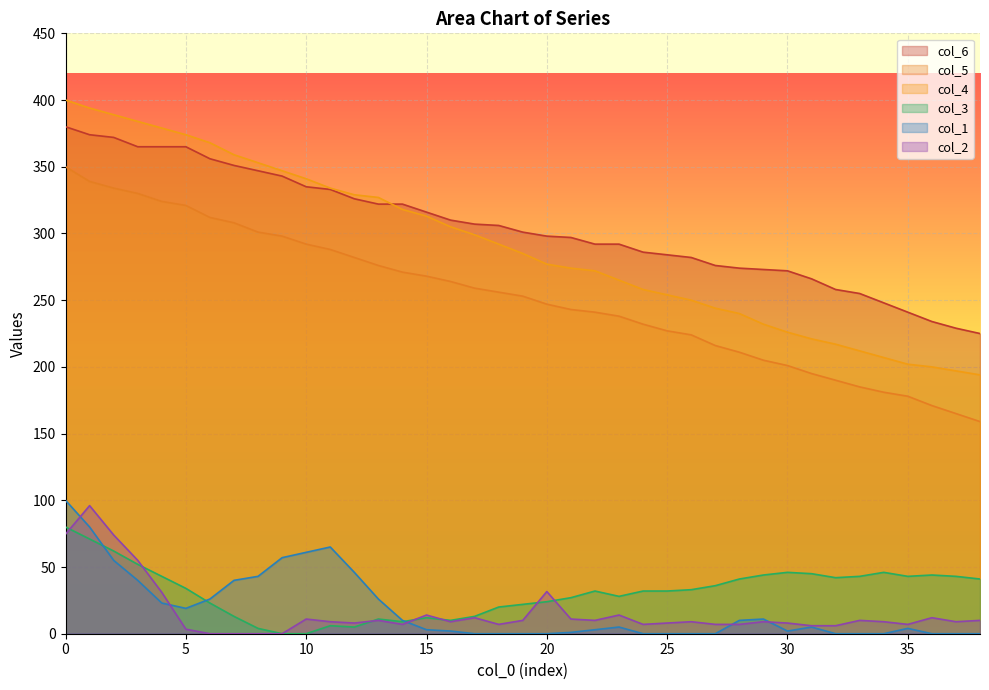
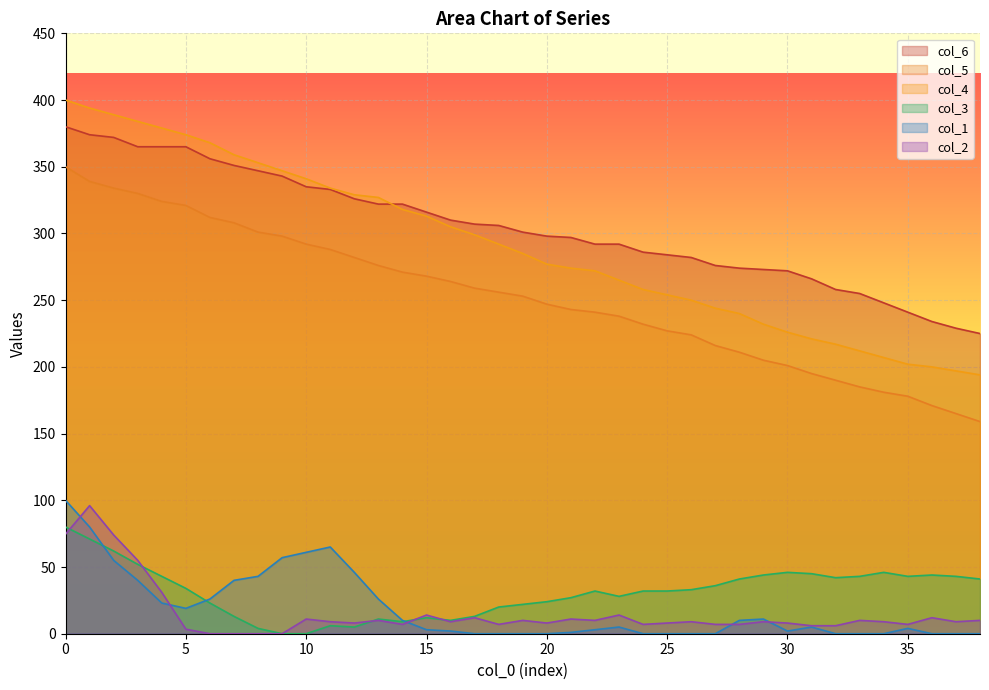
col_2, 20: 32 -> 8
